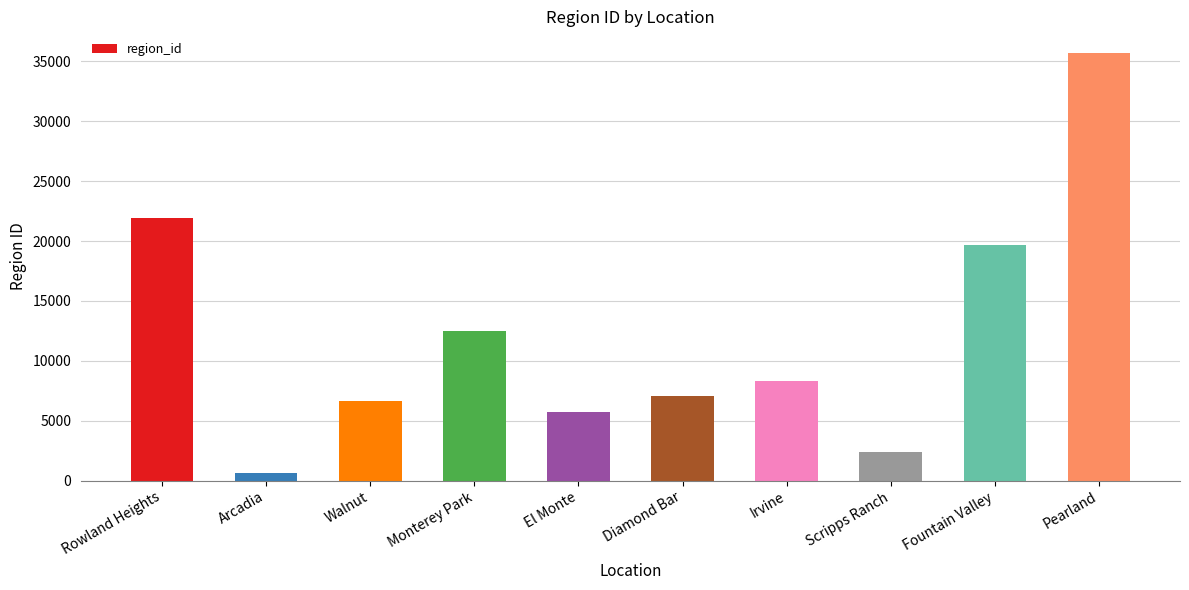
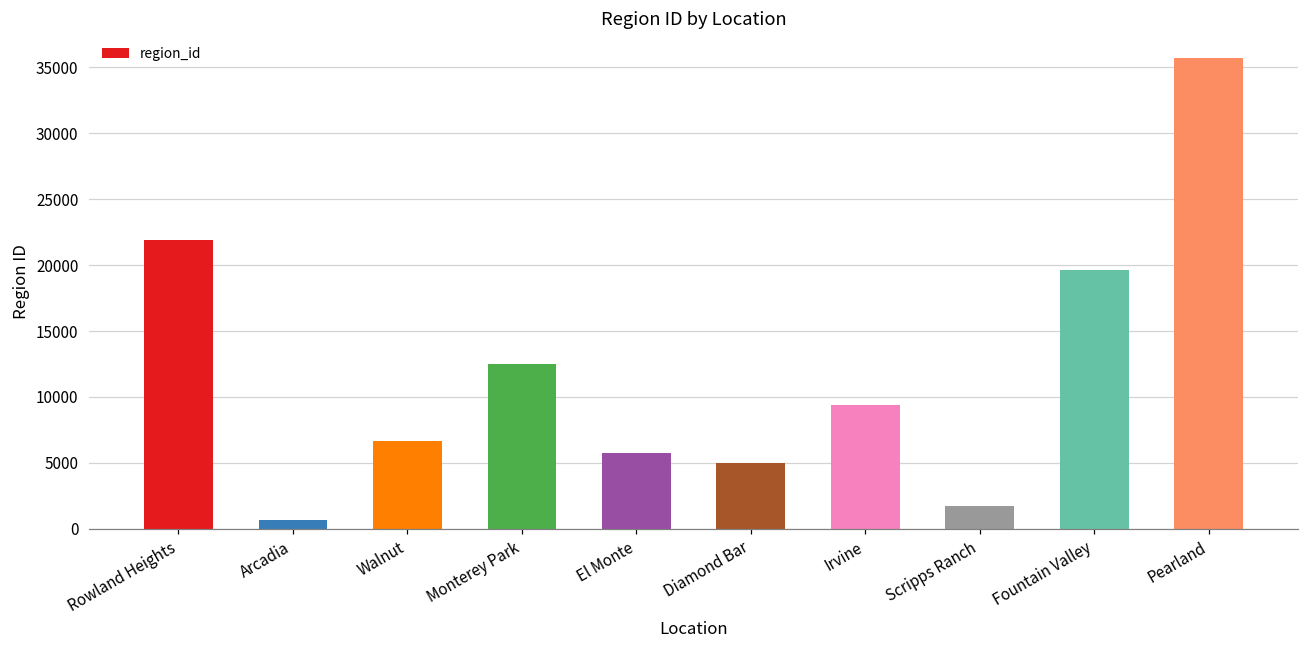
Diamond Bar: 7100 -> 5000
Irvine: 8300 -> 9400
Scripps Ranch: 2400 -> 1700
